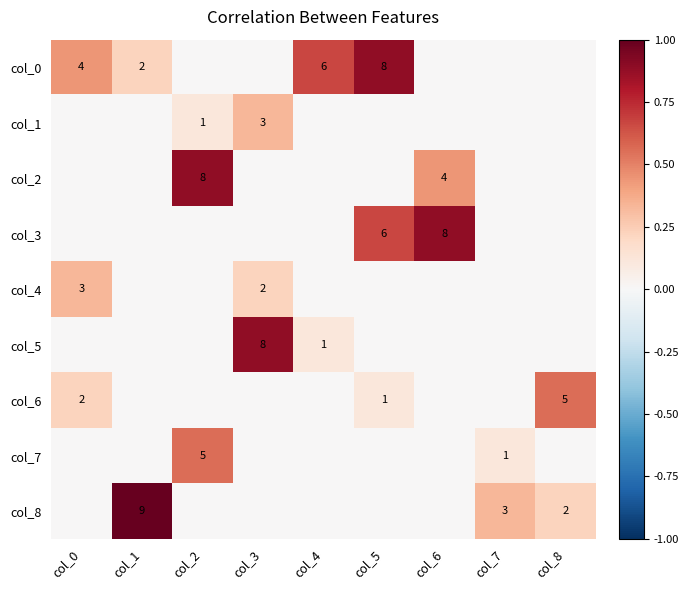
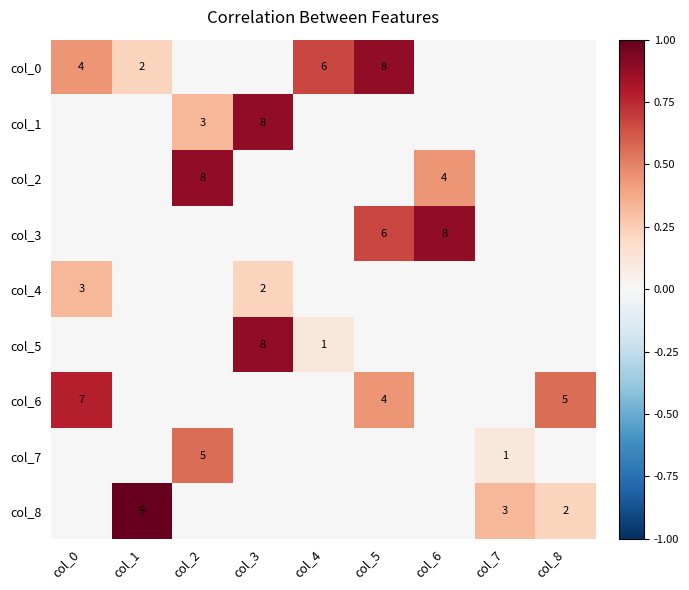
col_1, col_2: 1 -> 3
col_1, col_3: 3 -> 8
col_6, col_0: 2 -> 7
col_6, col_5: 1 -> 4
